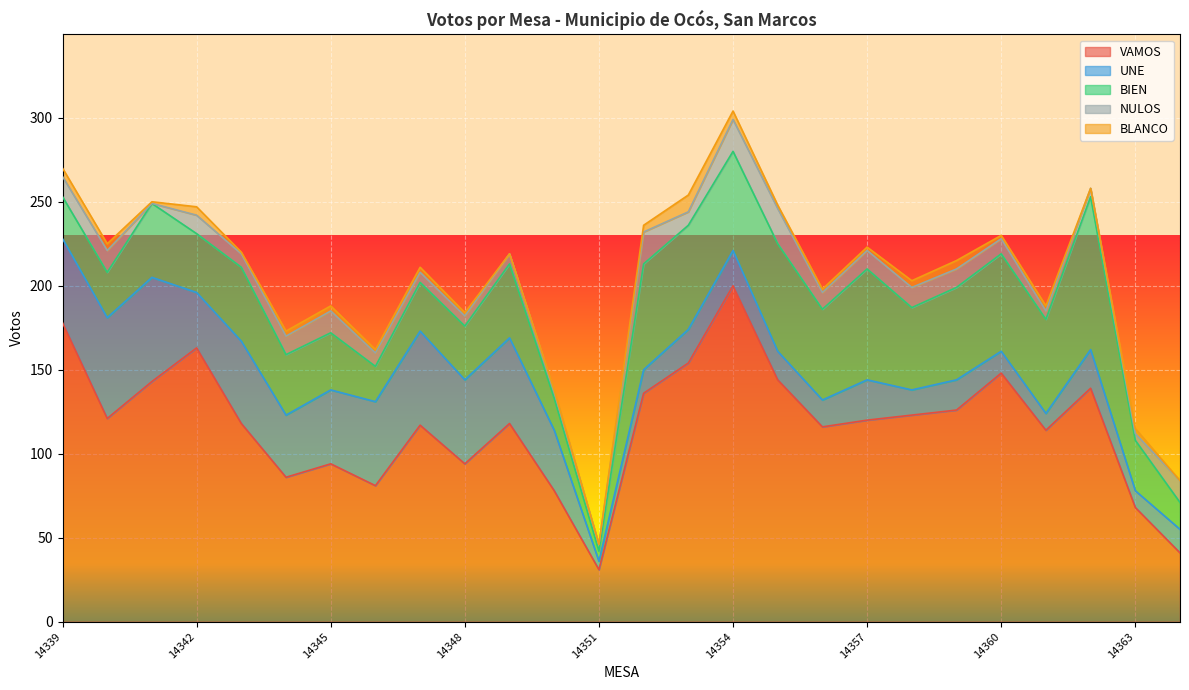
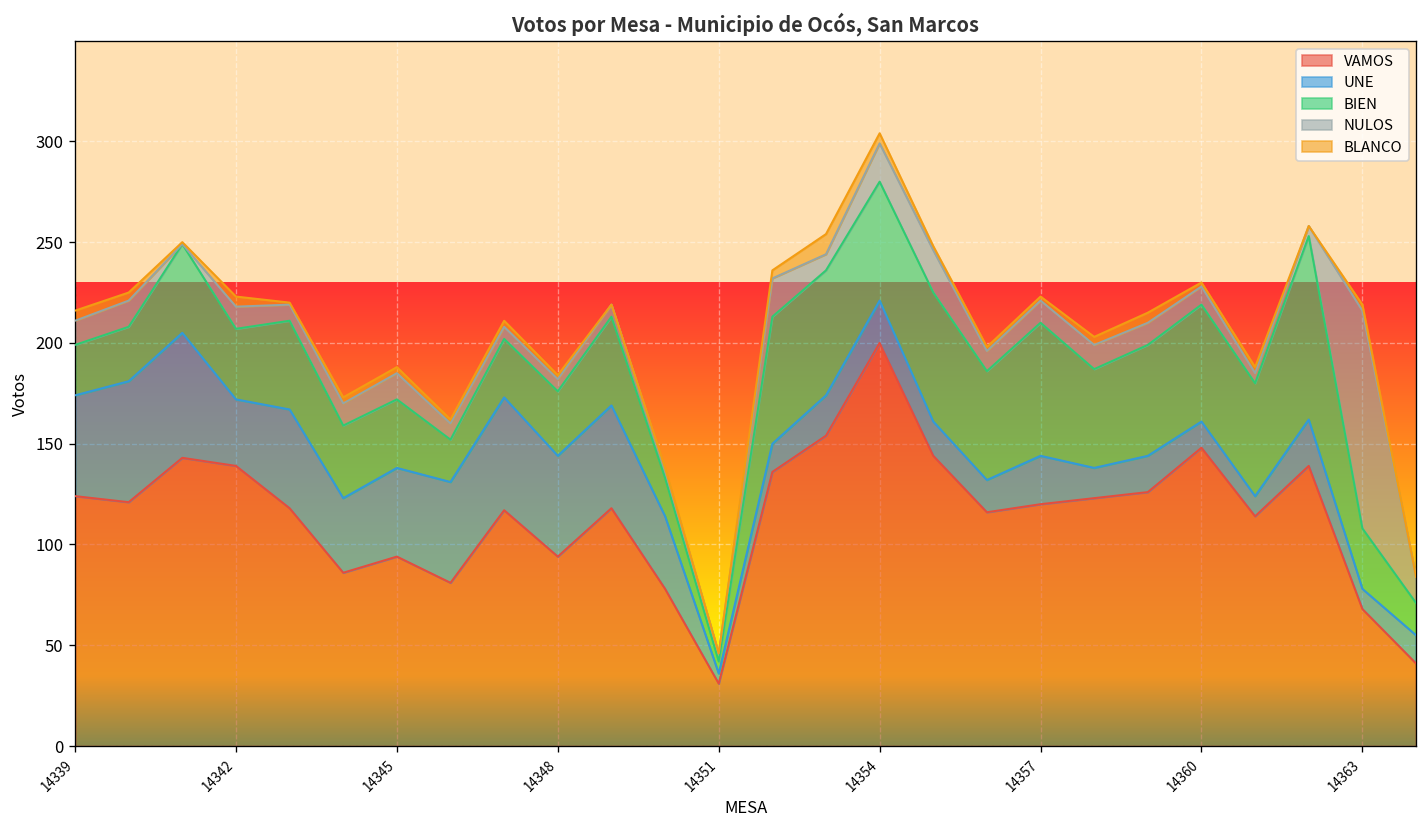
VAMOS, 14339: 178 -> 124
VAMOS, 14342: 163 -> 139
NULOS, 14363: 4 -> 108
